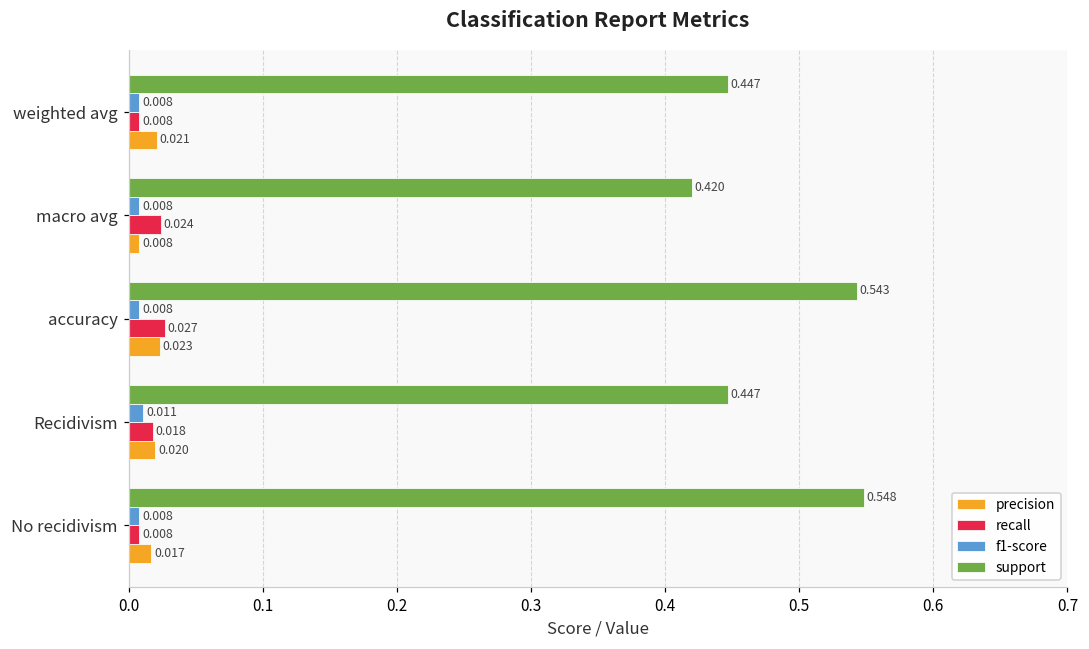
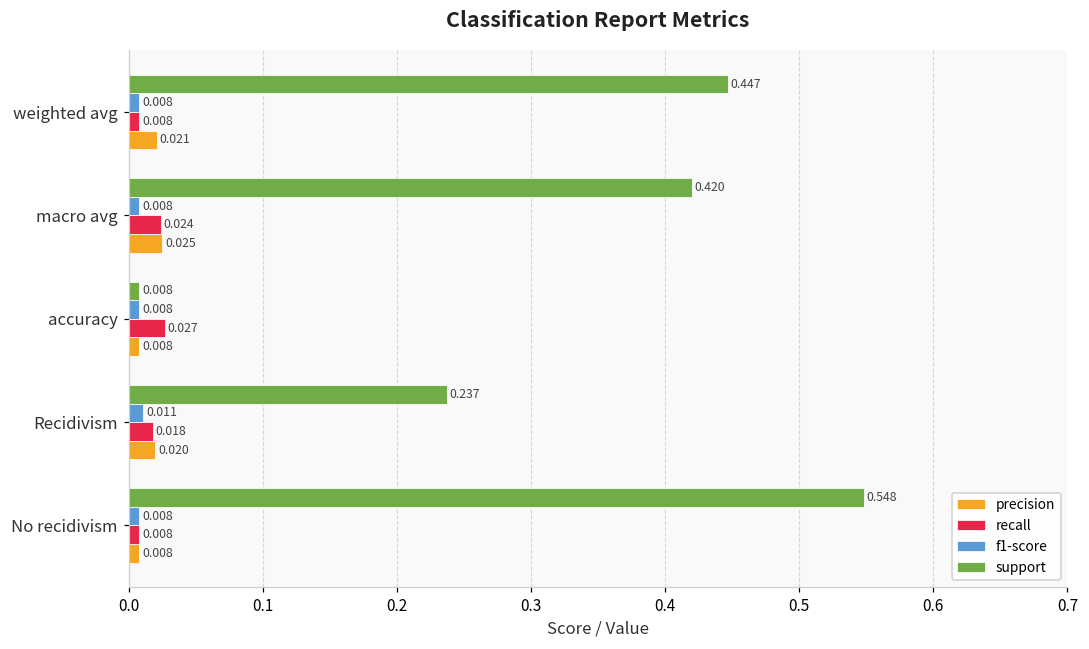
precision, macro avg: 0.008 -> 0.025
support, accuracy: 0.543 -> 0.008
precision, accuracy: 0.023 -> 0.008
support, Recidivism: 0.447 -> 0.237
precision, No recidivism: 0.017 -> 0.008
